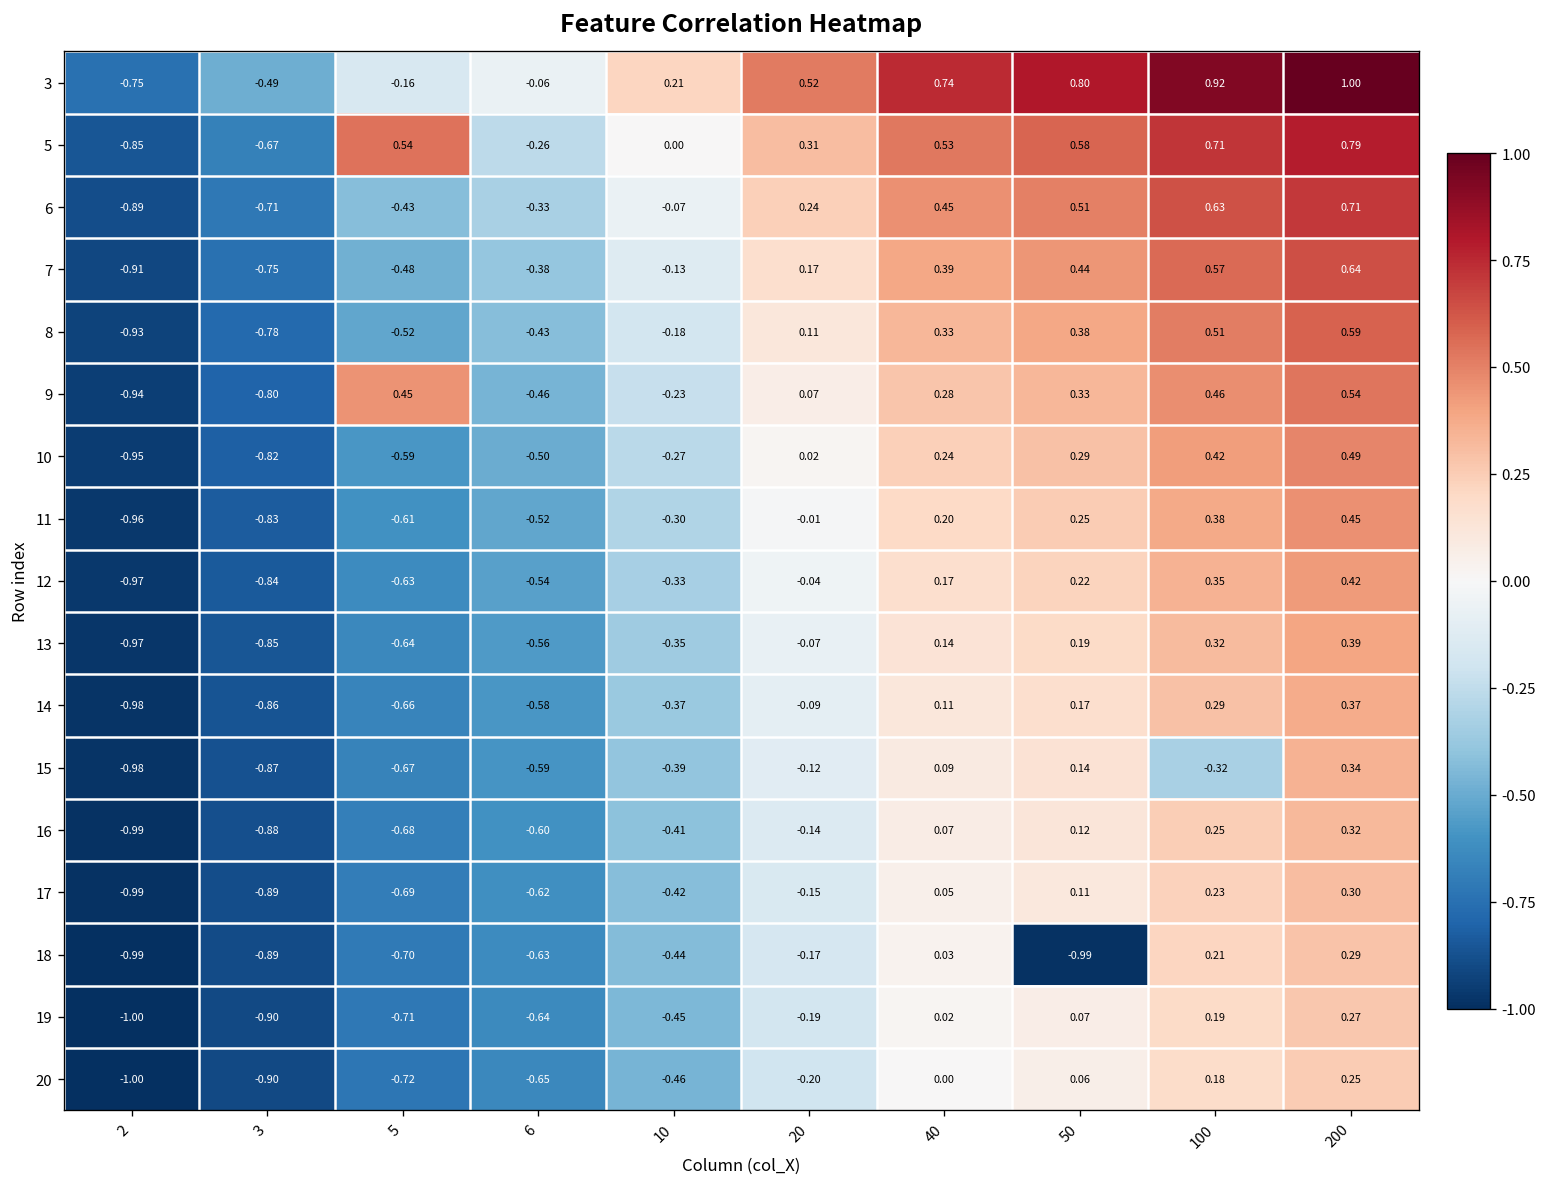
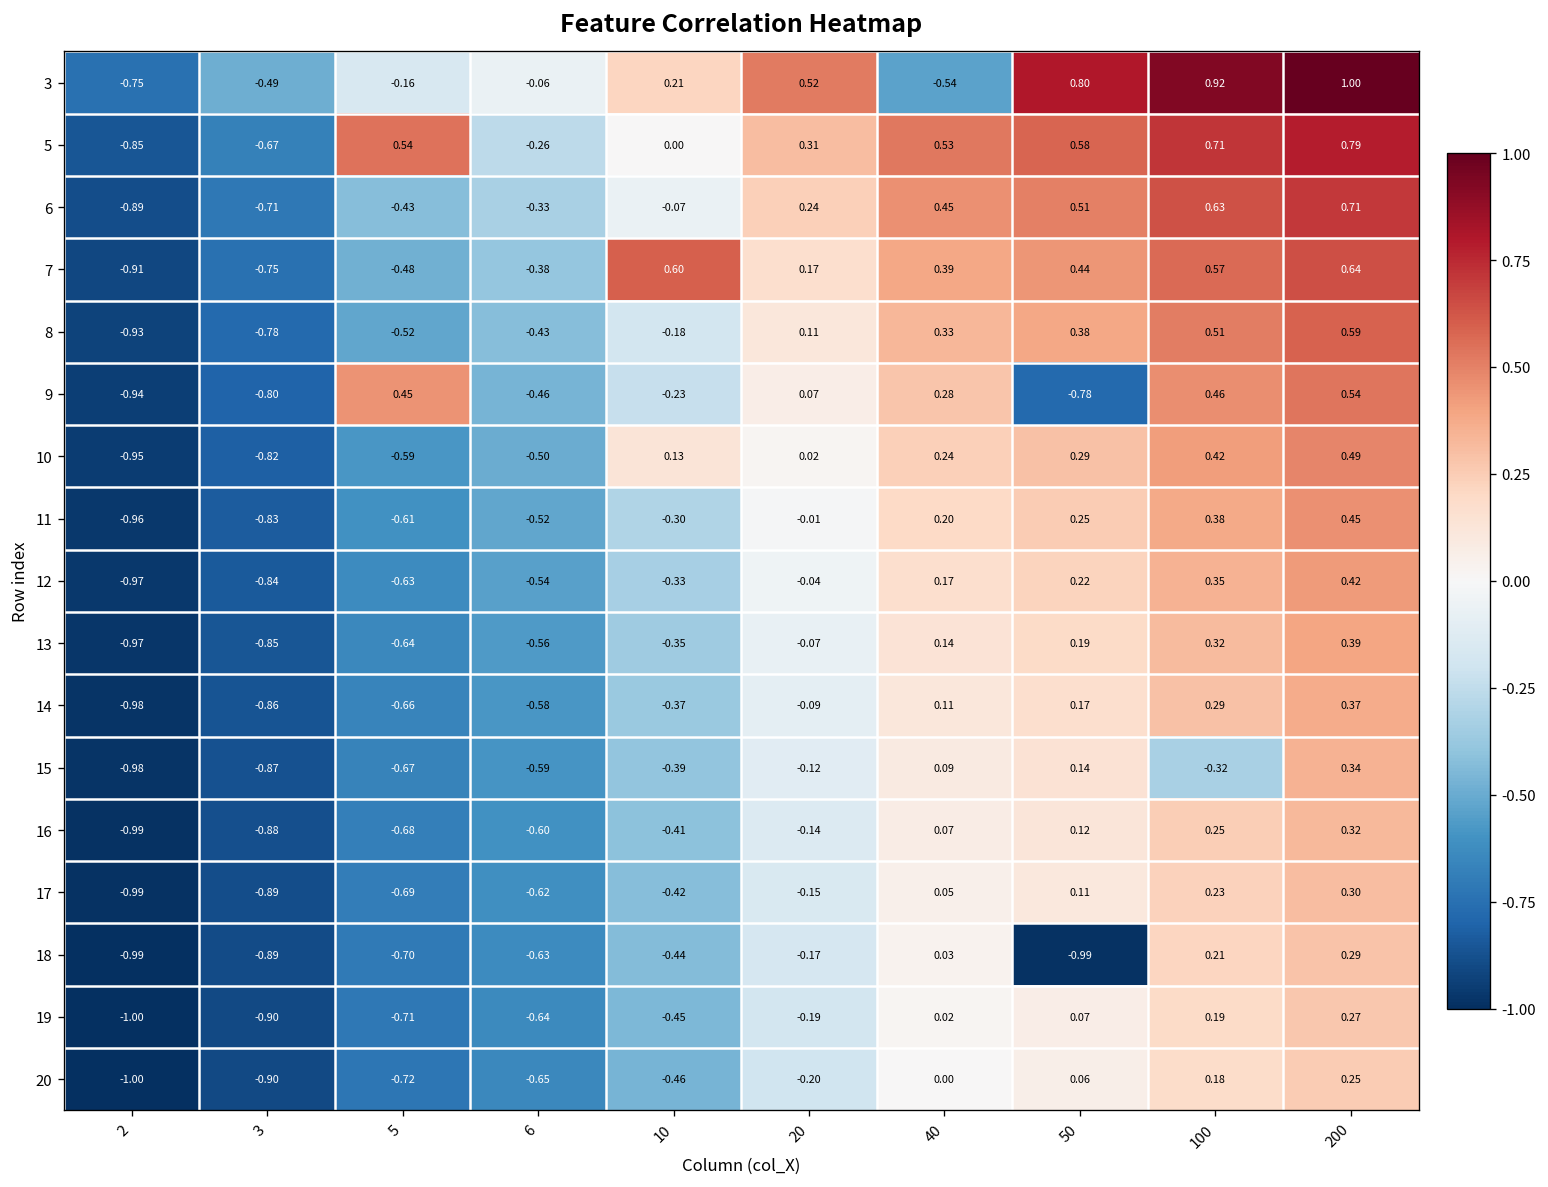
3, 40: 0.74 -> -0.54
7, 10: -0.13 -> 0.60
9, 50: 0.33 -> -0.78
10, 10: -0.27 -> 0.13
